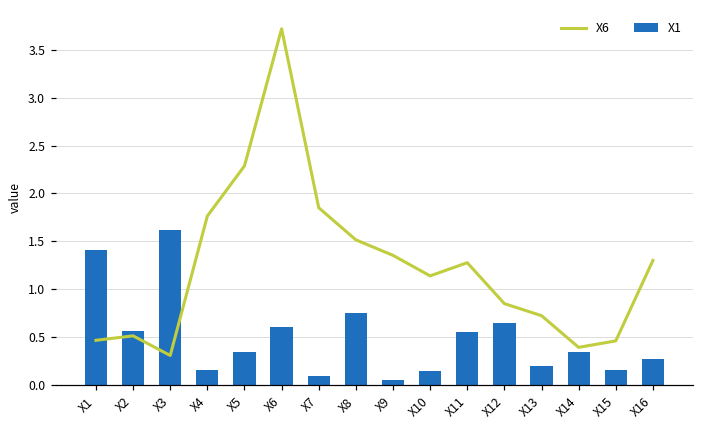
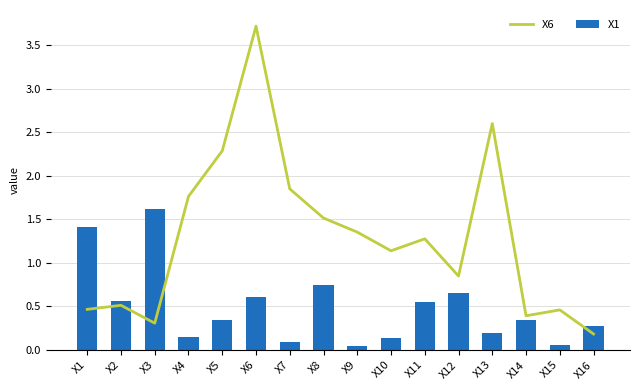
X6, X13: 0.7 -> 2.6
X1, X15: 0.2 -> 0.1
X6, X16: 1.3 -> 0.2
